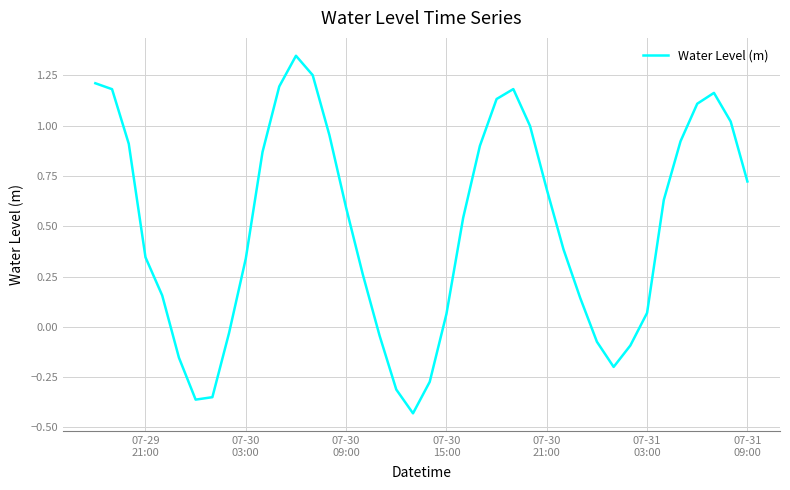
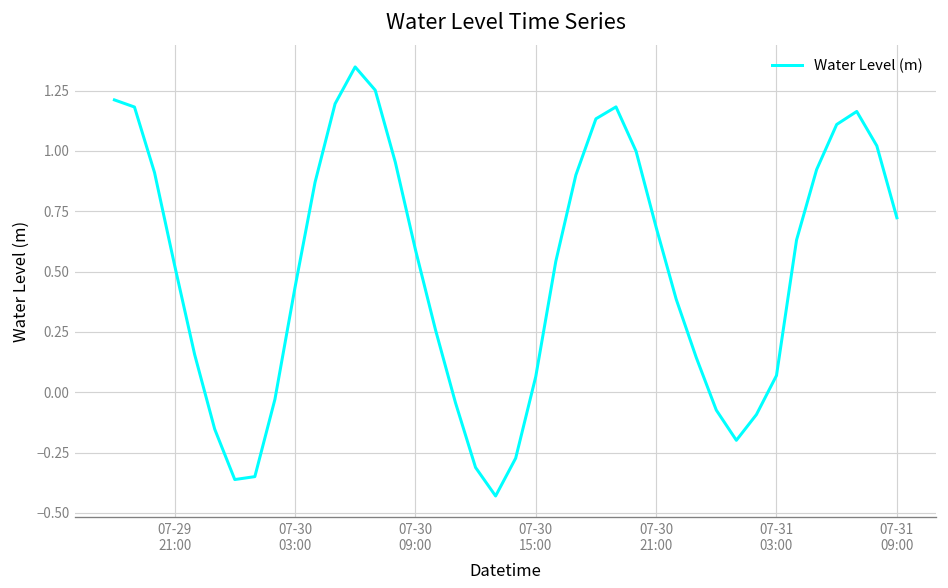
07-29 21:00: 0.35 -> 0.53
07-30 03:00: 0.34 -> 0.43
